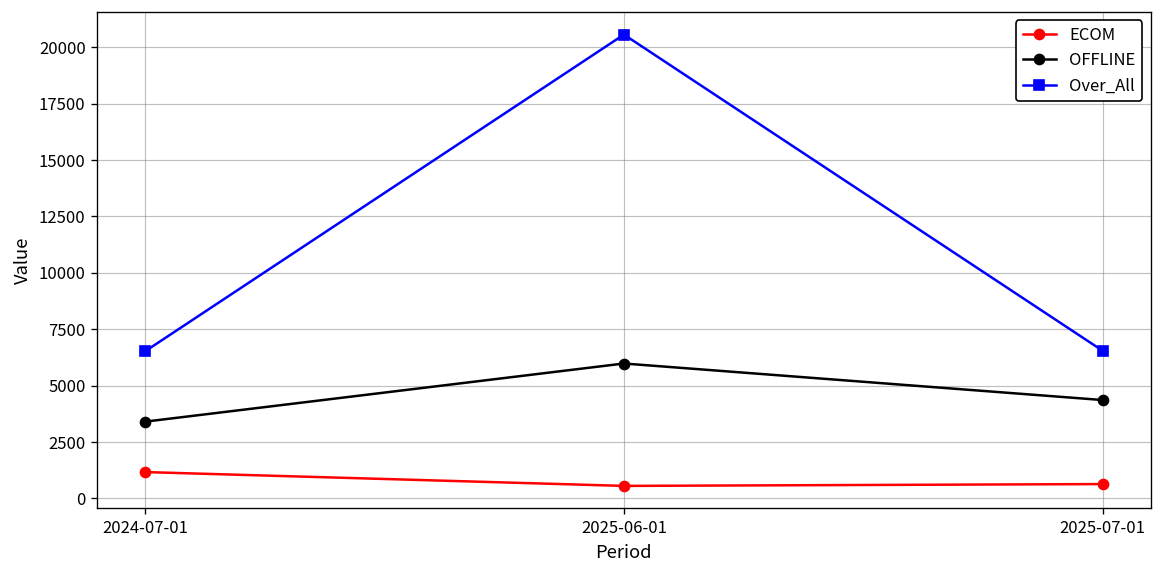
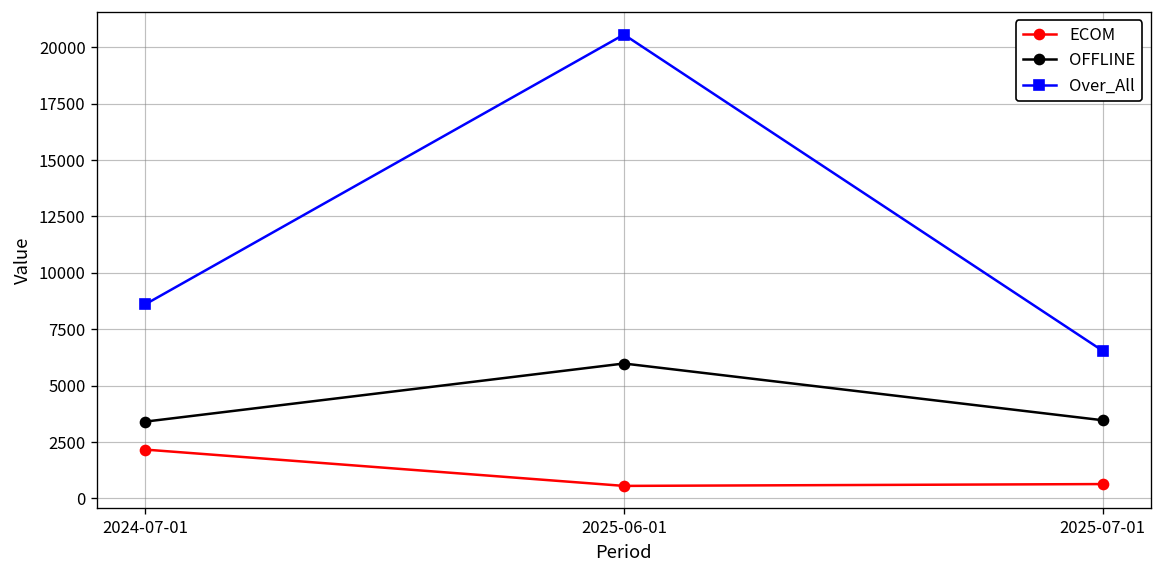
ECOM, 2024-07-01: 1200 -> 2200
Over_All, 2024-07-01: 6500 -> 8600
OFFLINE, 2025-07-01: 4400 -> 3500
